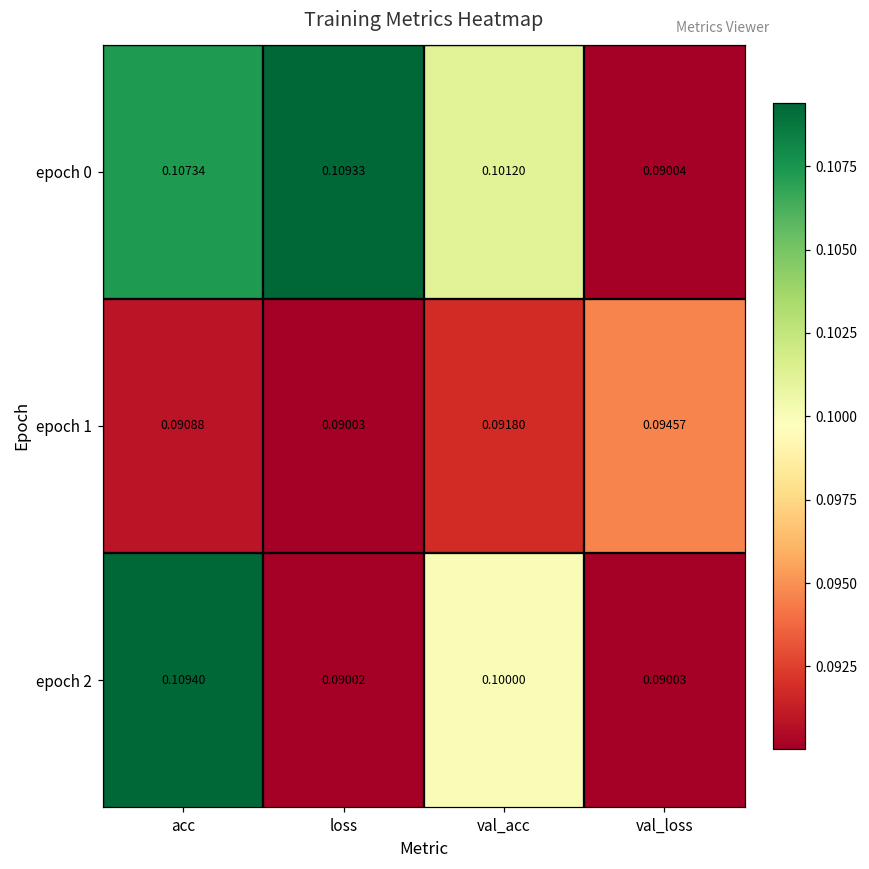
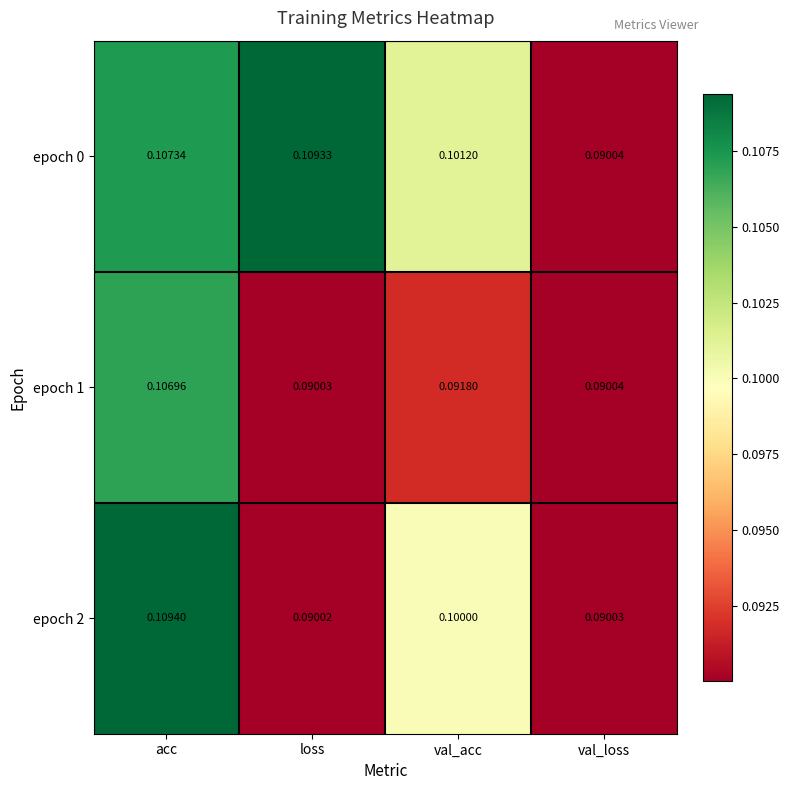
epoch 1, acc: 0.09088 -> 0.10696
epoch 1, val_loss: 0.09457 -> 0.09004
